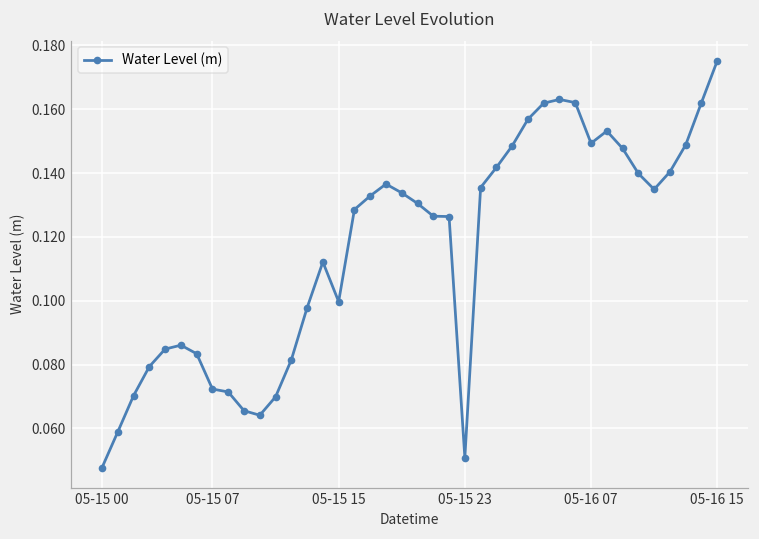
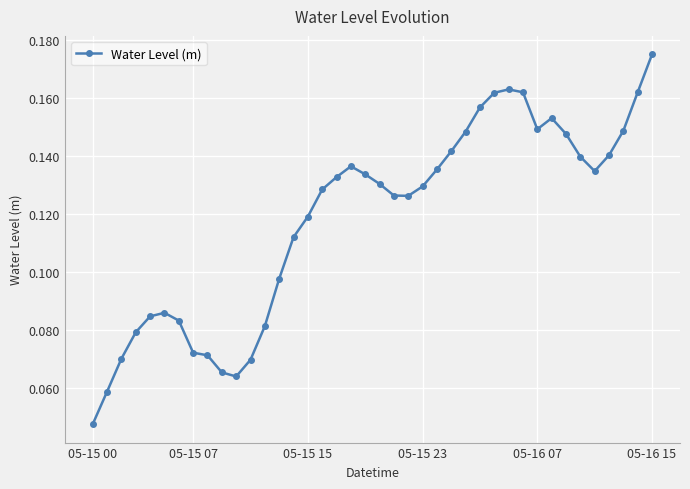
05-15 15: 0.100 -> 0.119
05-15 23: 0.051 -> 0.130
